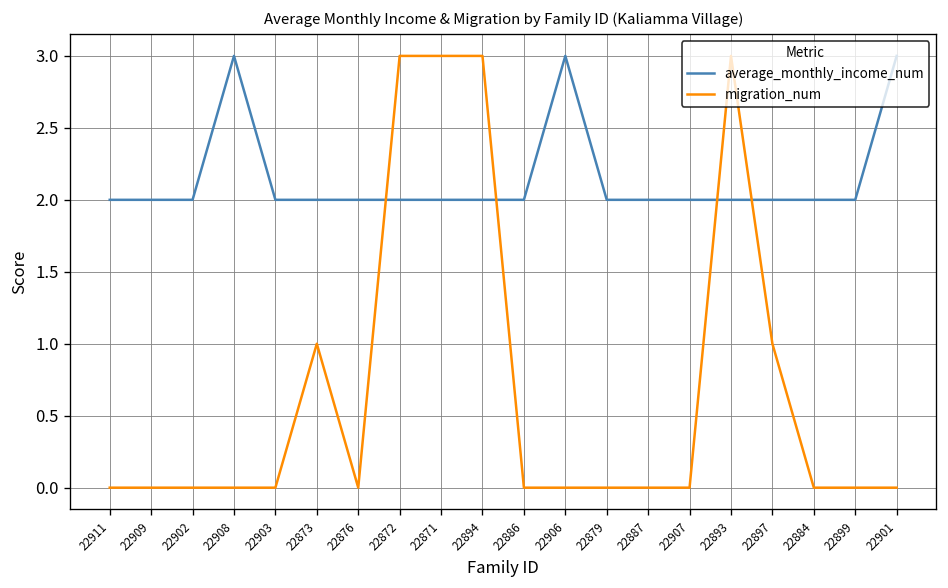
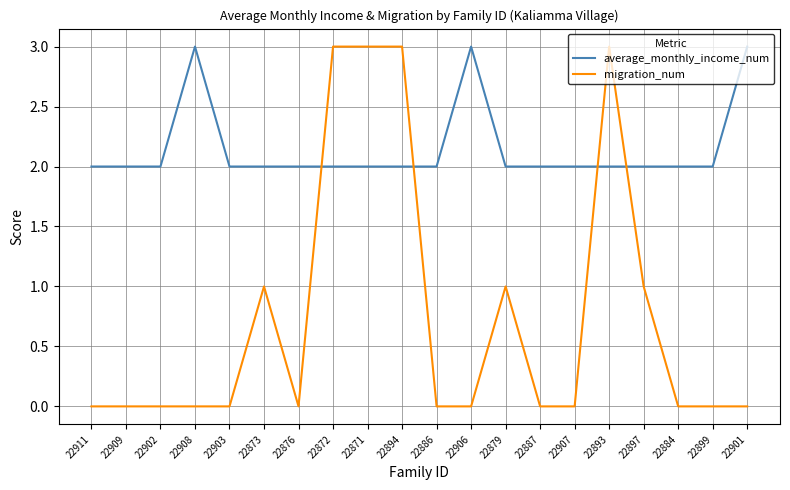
migration_num, 22879: 0 -> 1
